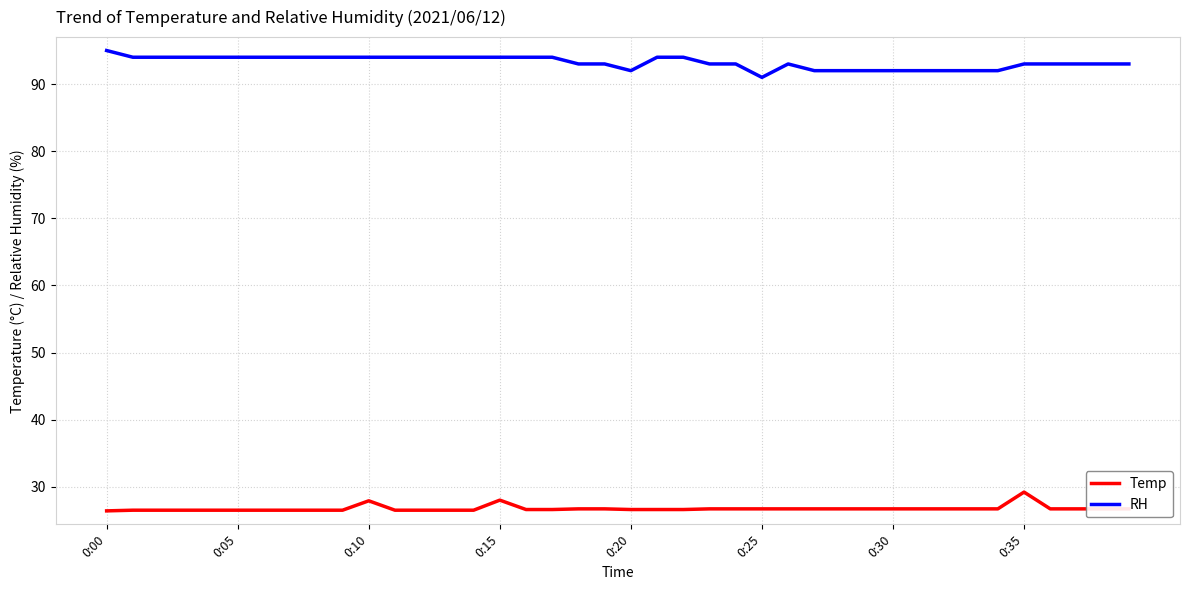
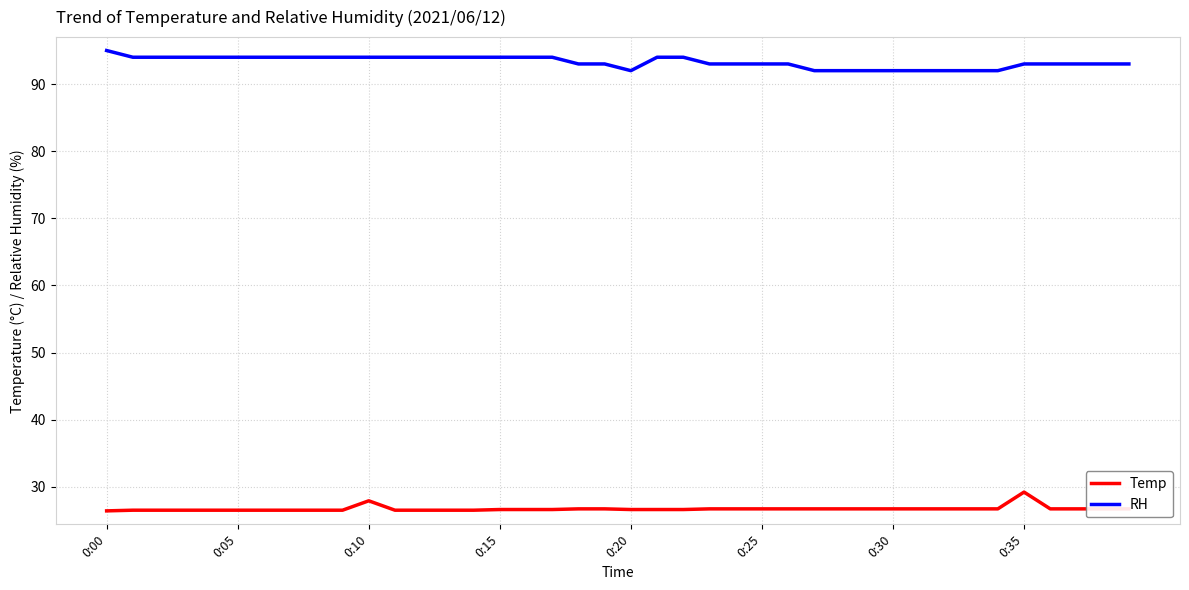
Temp, 0:15: 28 -> 27
RH, 0:25: 91 -> 93
